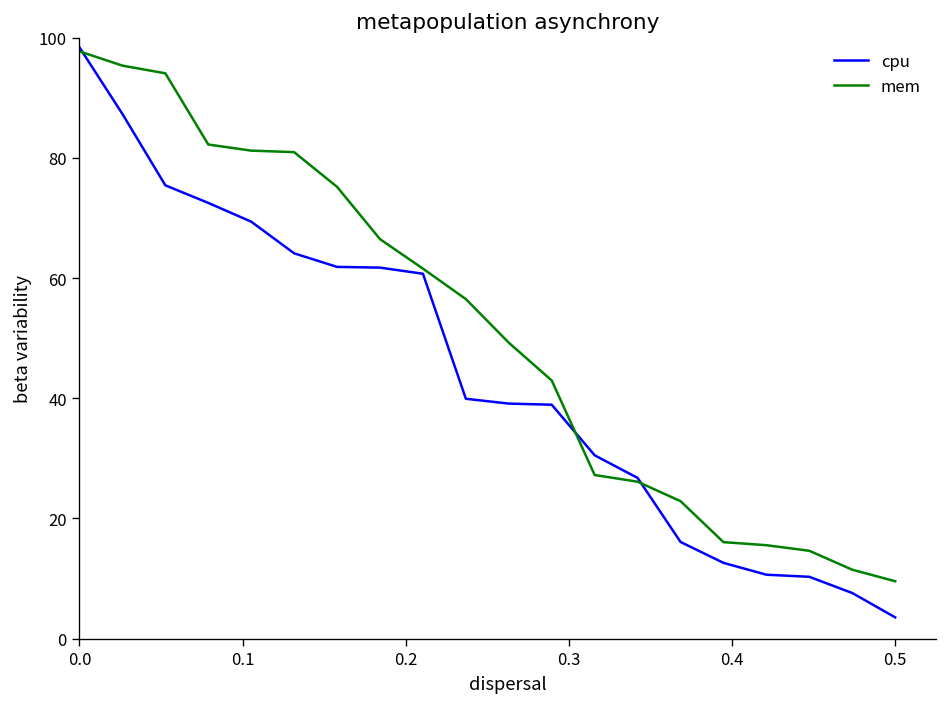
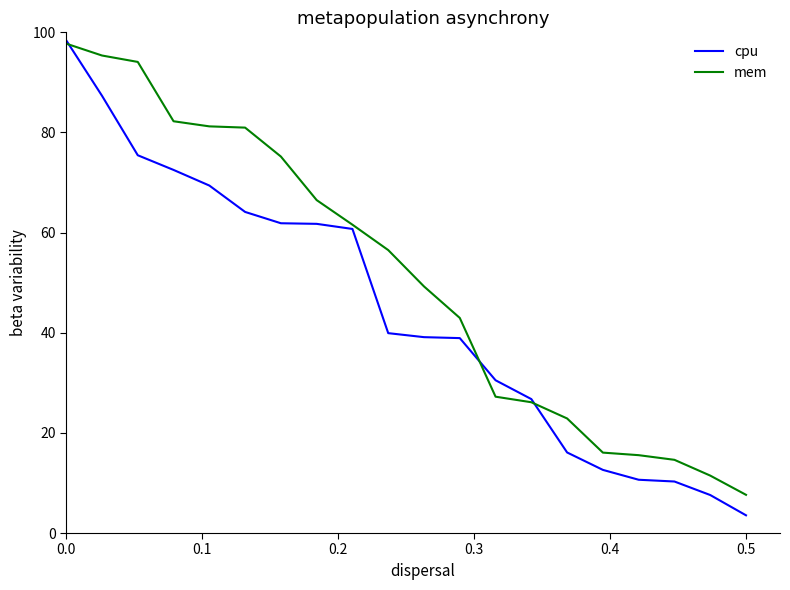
mem, 0.5: 10 -> 8
